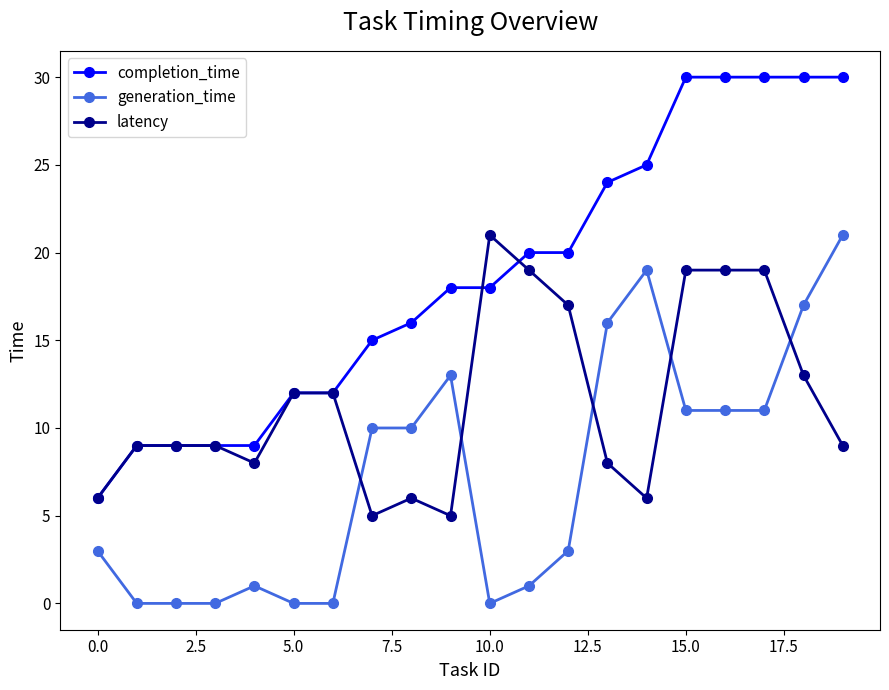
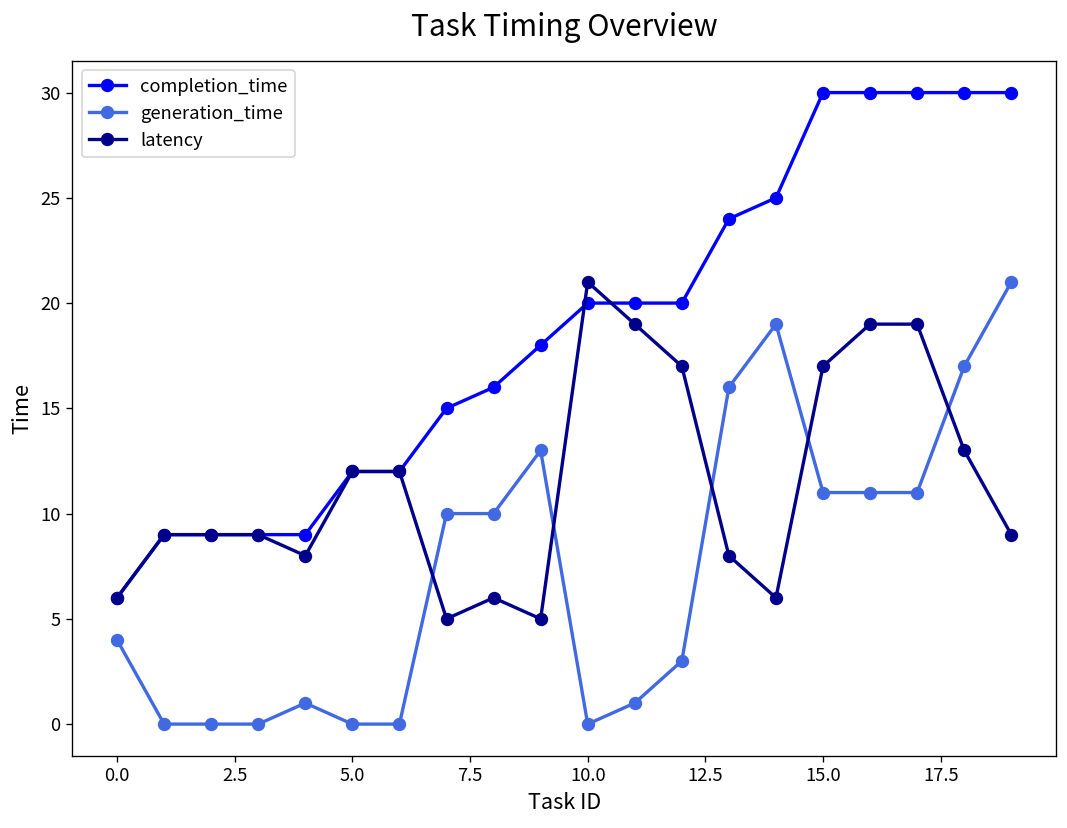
generation_time, 0.0: 3 -> 4
completion_time, 10.0: 18 -> 20
latency, 15.0: 19 -> 17
